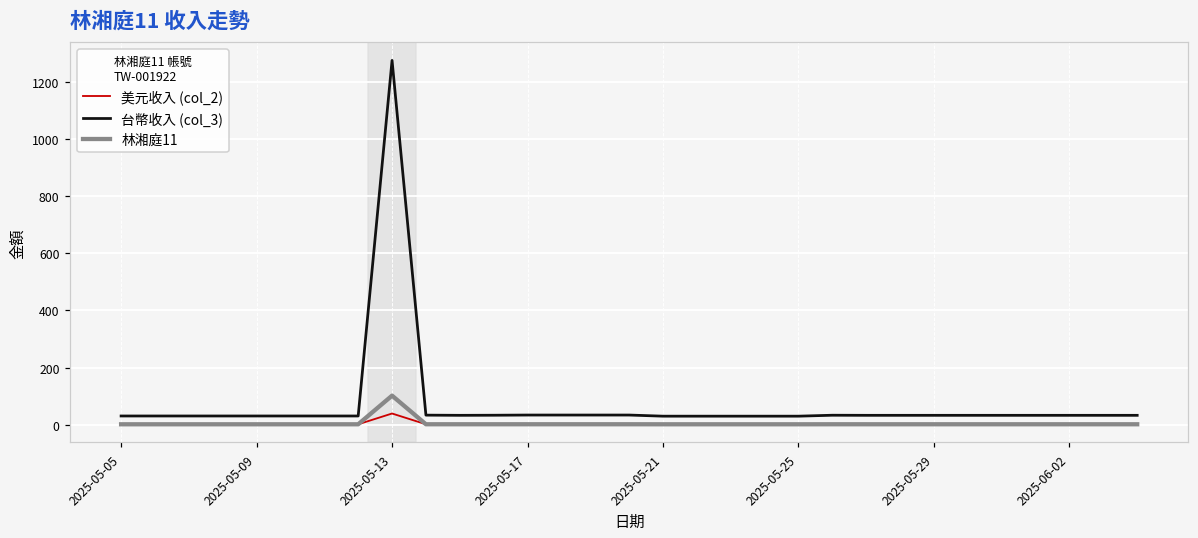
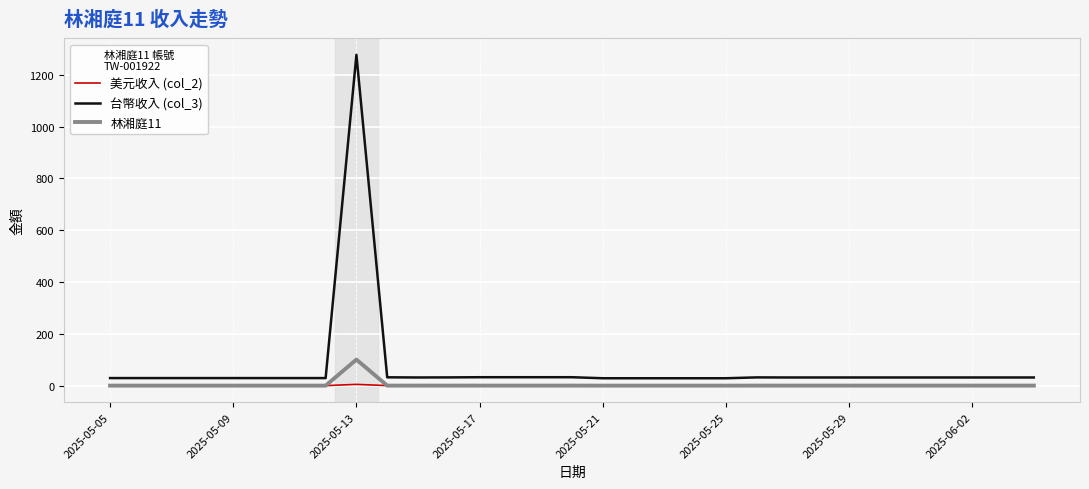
美元收入 (col_2), 2025-05-13: 40 -> 10
